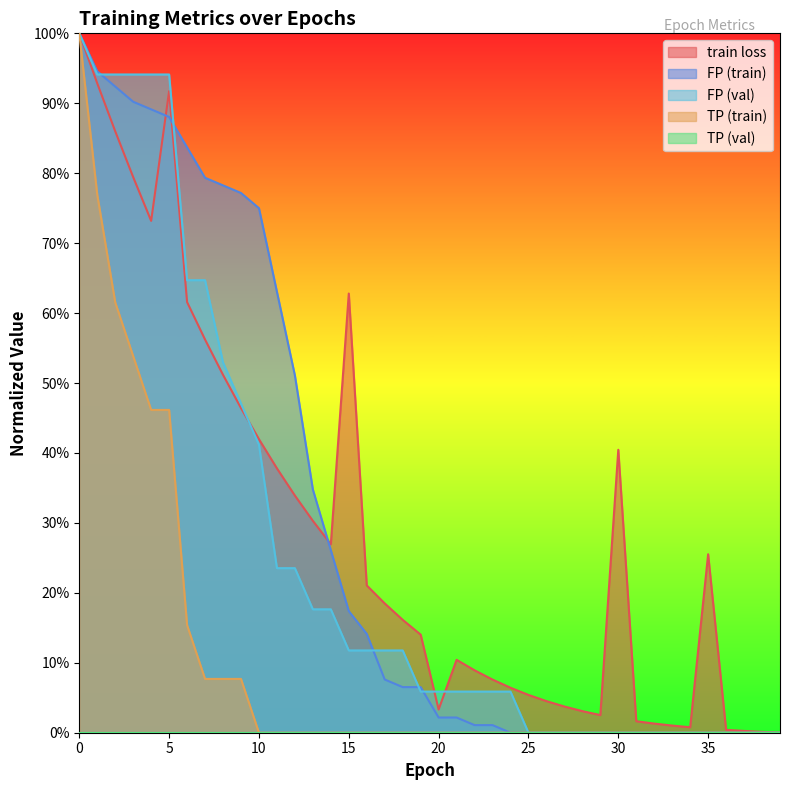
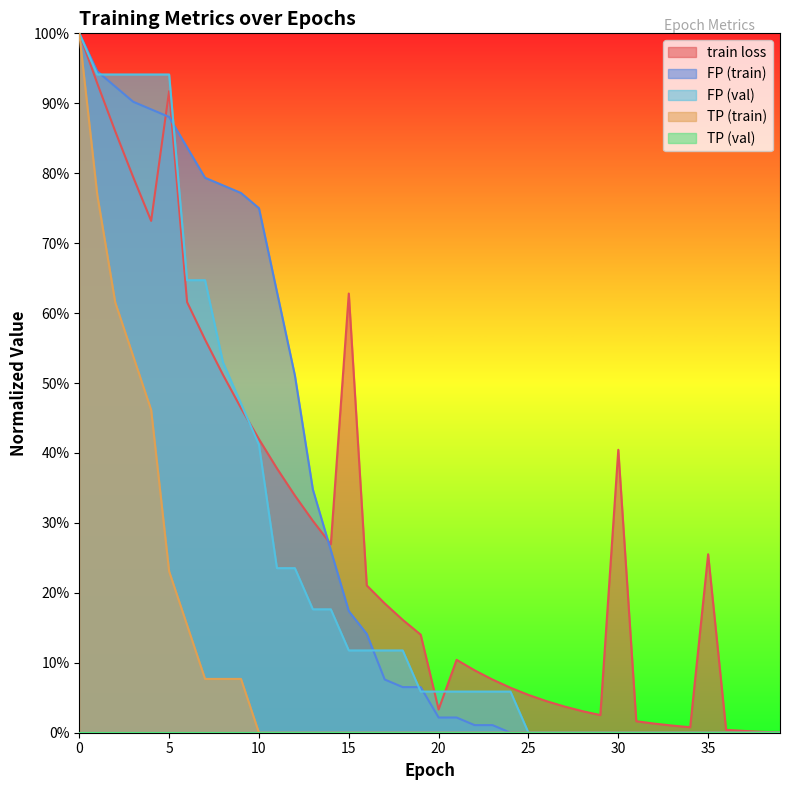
TP (train), 5: 46% -> 23%
